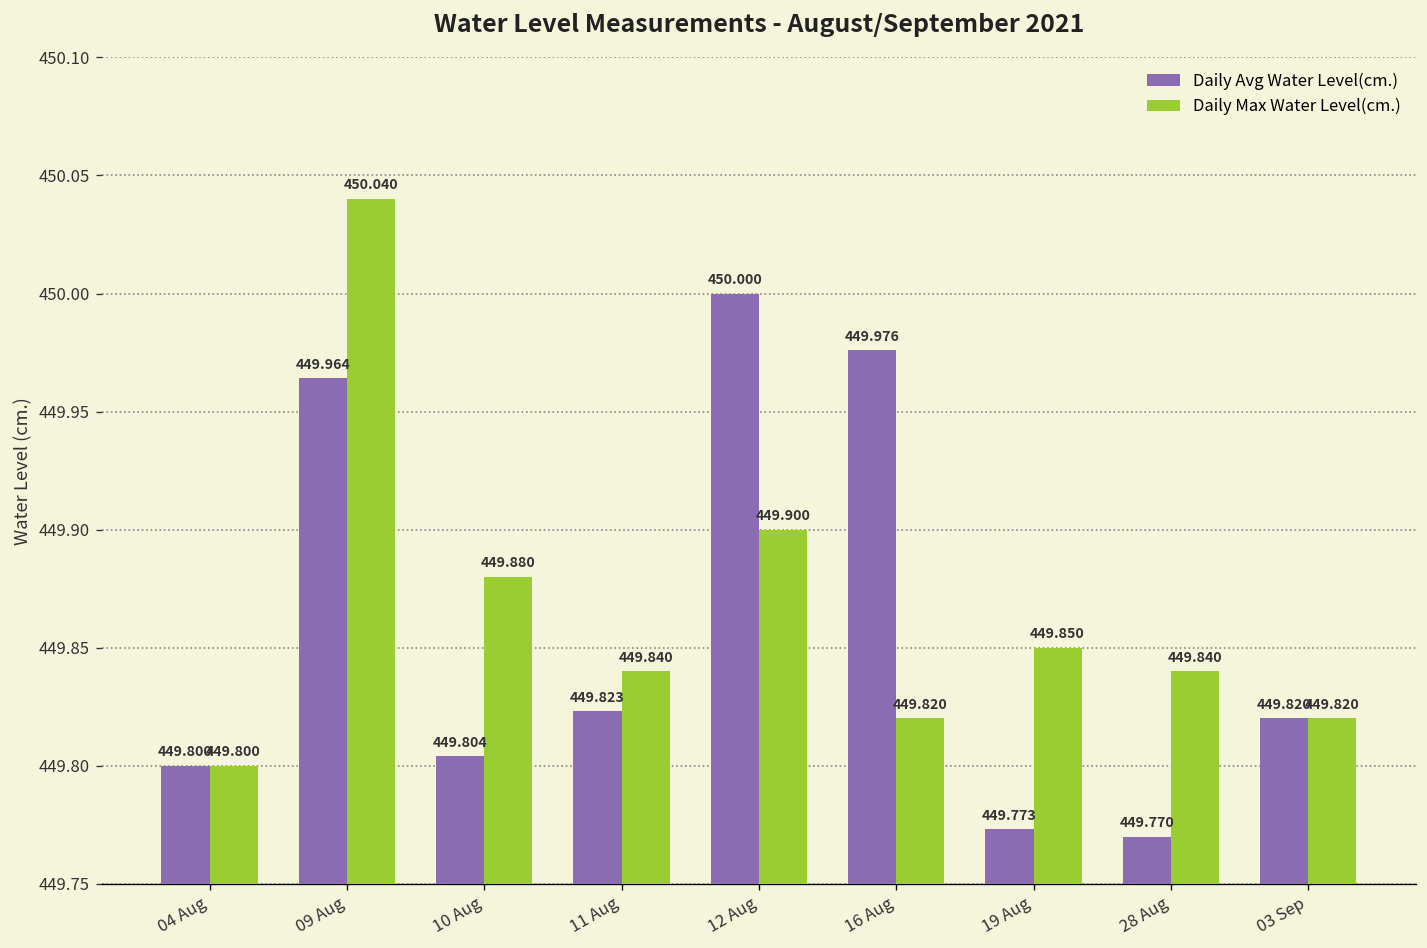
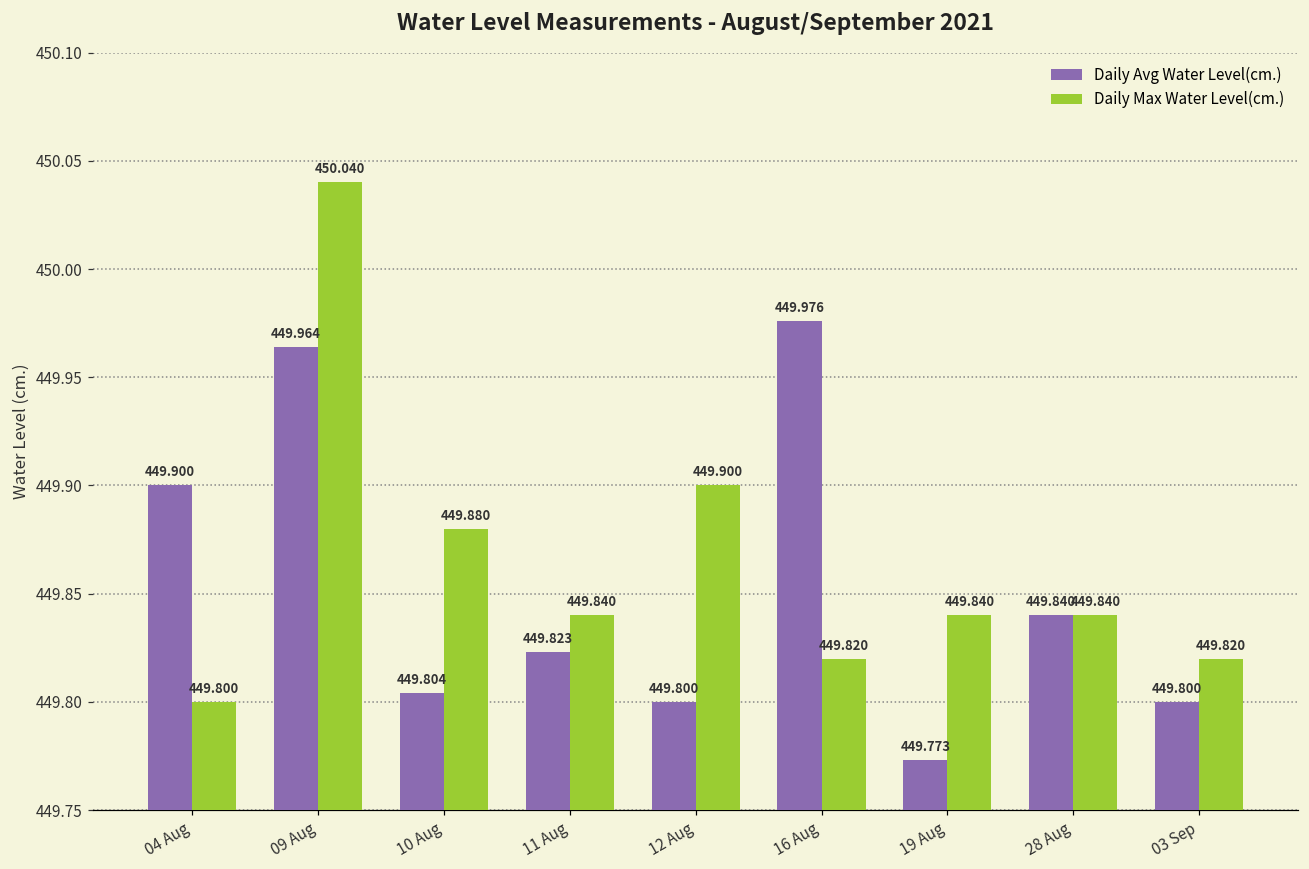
Daily Avg Water Level(cm.), 04 Aug: 449.800 -> 449.900
Daily Avg Water Level(cm.), 12 Aug: 450.000 -> 449.800
Daily Max Water Level(cm.), 19 Aug: 449.850 -> 449.840
Daily Avg Water Level(cm.), 28 Aug: 449.770 -> 449.840
Daily Avg Water Level(cm.), 03 Sep: 449.820 -> 449.800
